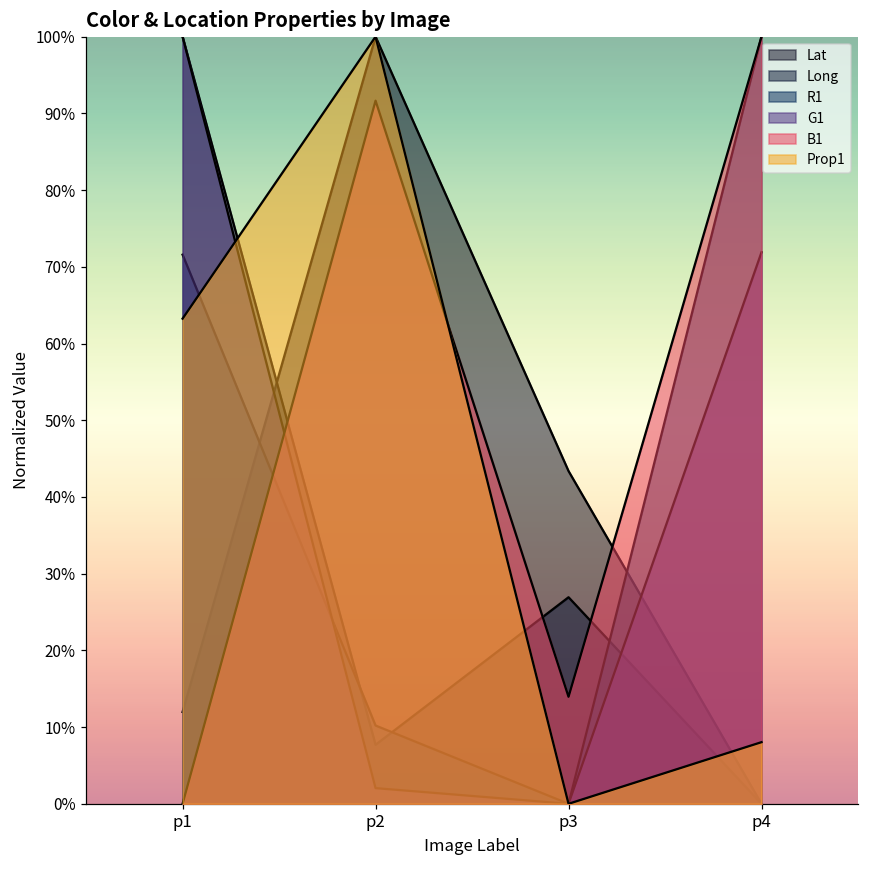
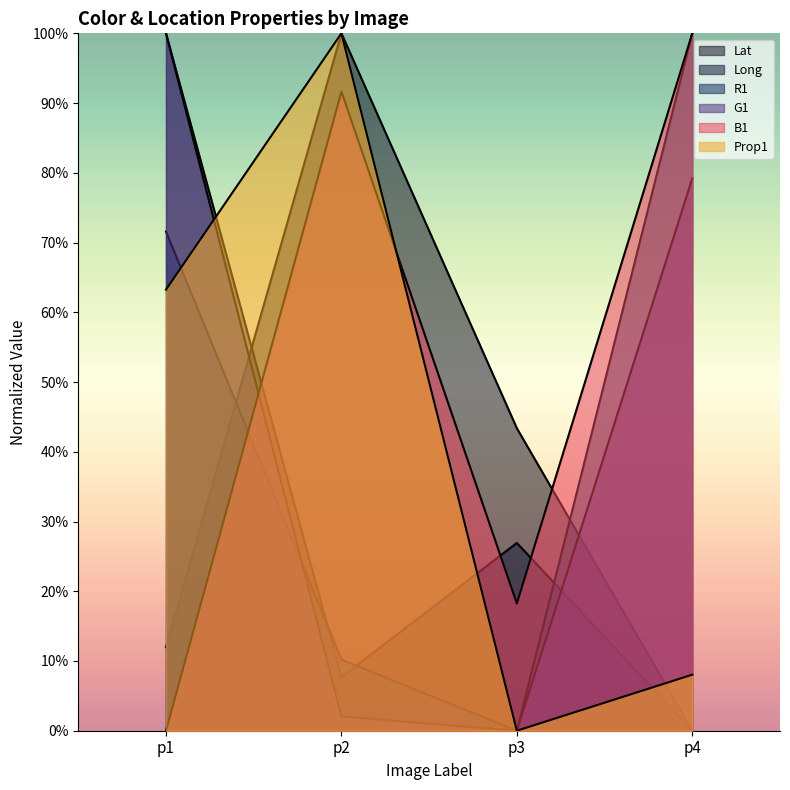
B1, p3: 14% -> 18%
G1, p4: 72% -> 79%
